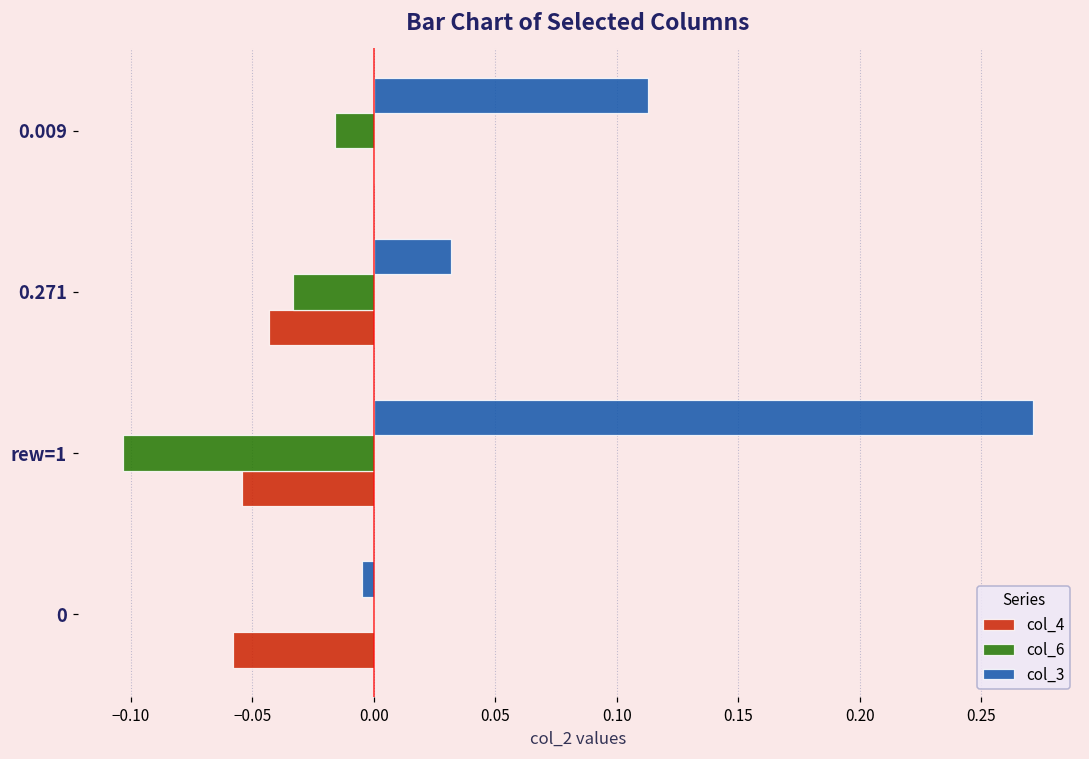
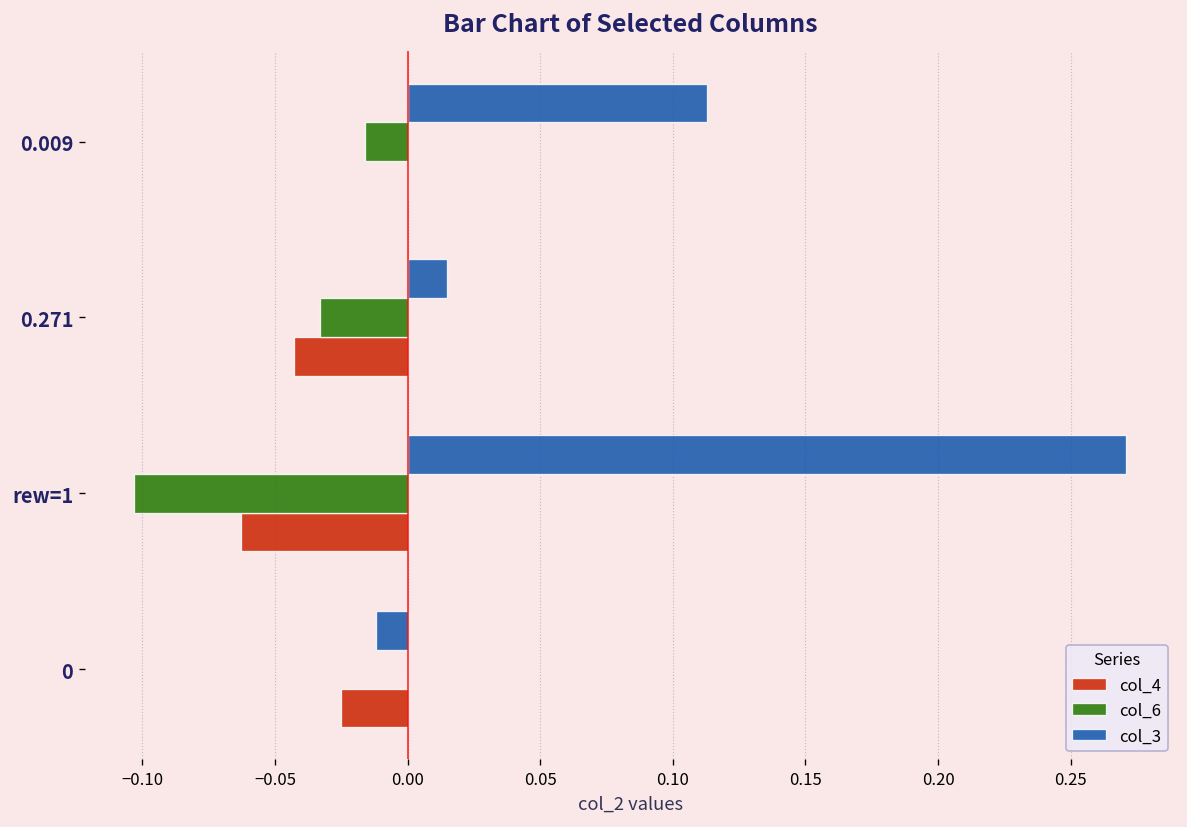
col_3, 0.271: 0.032 -> 0.015
col_4, rew=1: -0.054 -> -0.063
col_3, 0: -0.005 -> -0.012
col_4, 0: -0.058 -> -0.025
